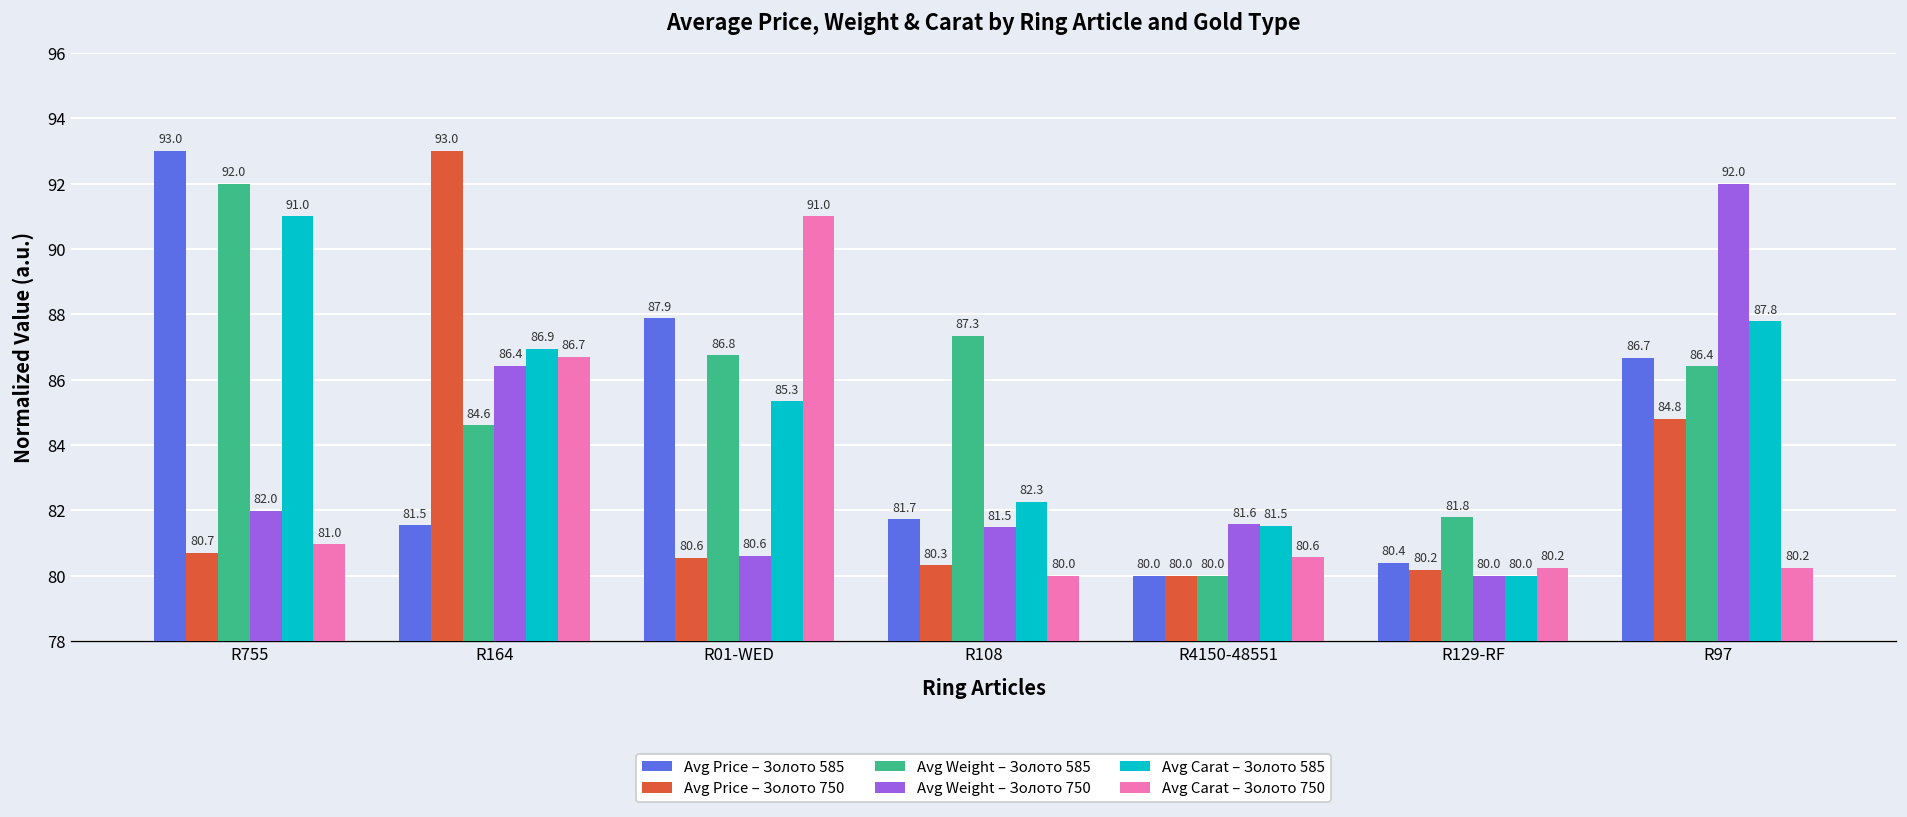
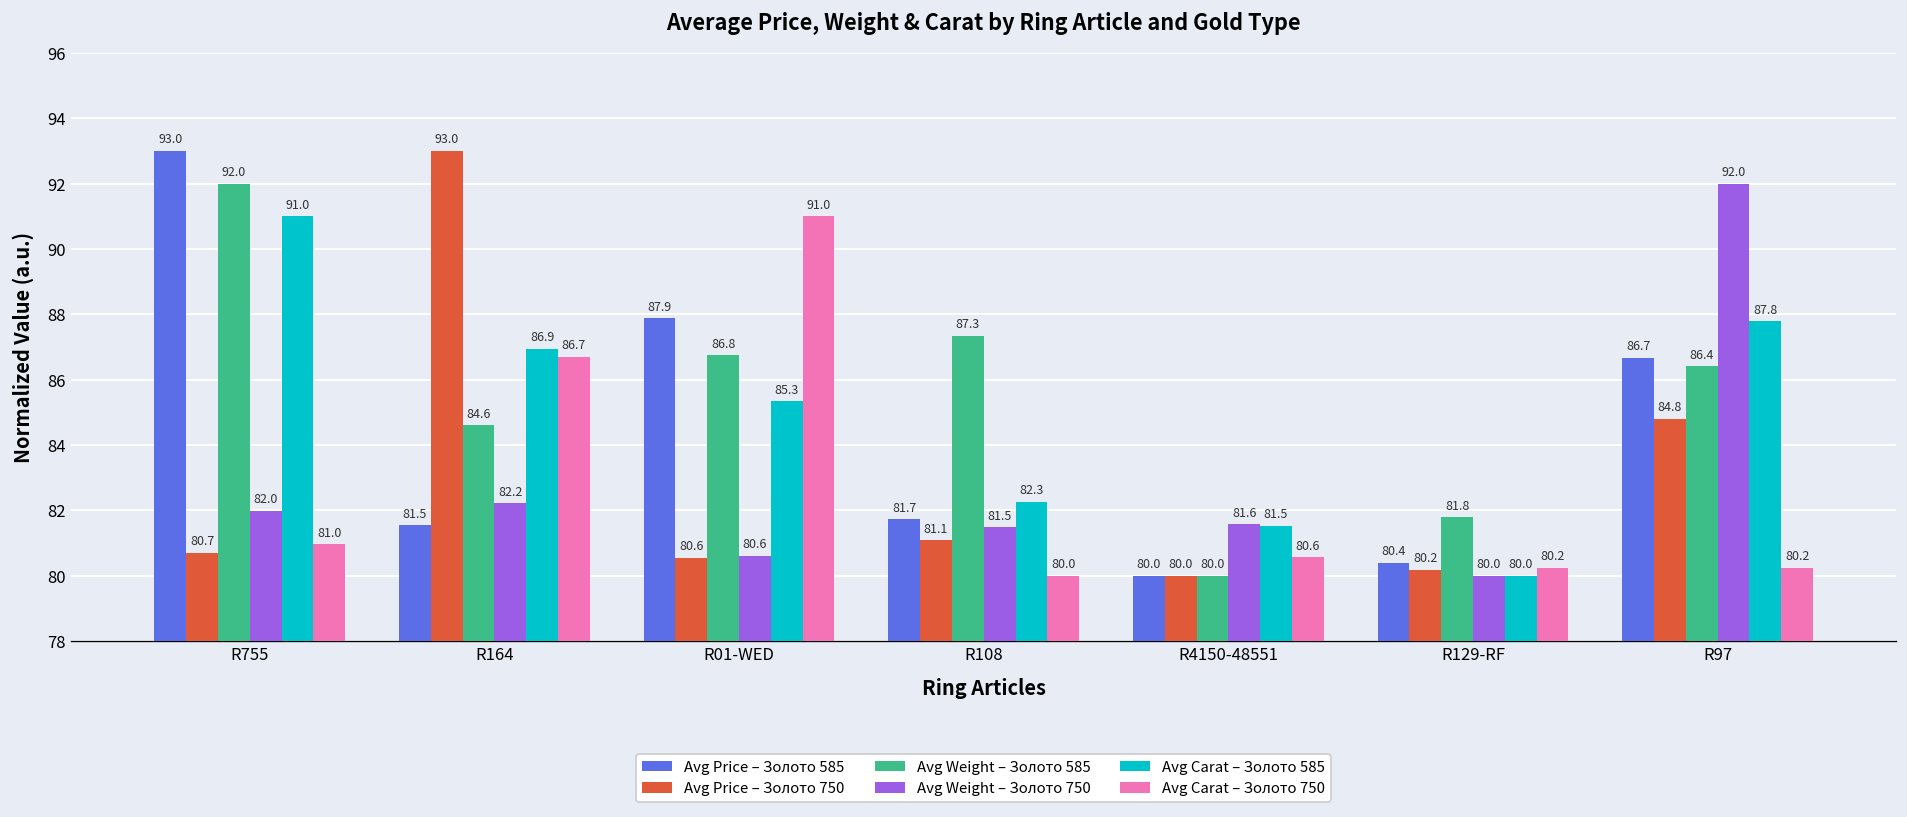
Avg Weight – Золото 750, R164: 86.4 -> 82.2
Avg Price – Золото 750, R108: 80.3 -> 81.1
